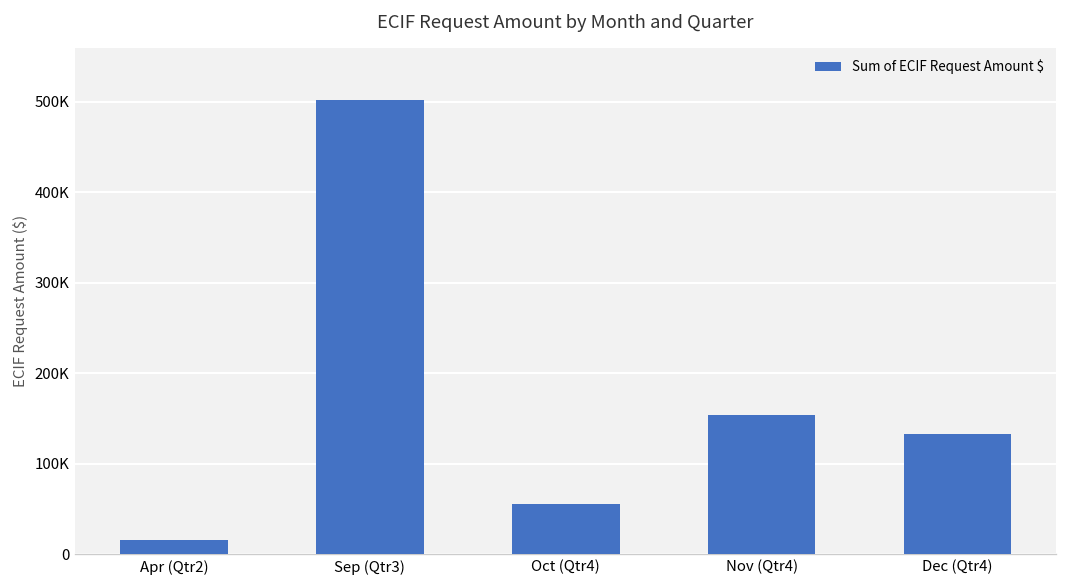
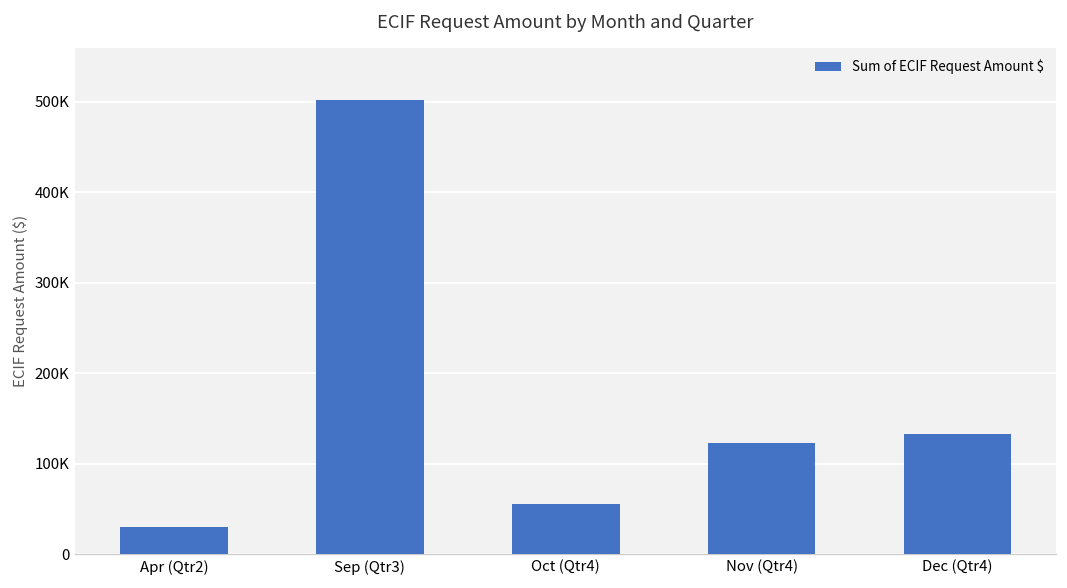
Apr (Qtr2): 20000 -> 30000
Nov (Qtr4): 150000 -> 120000
